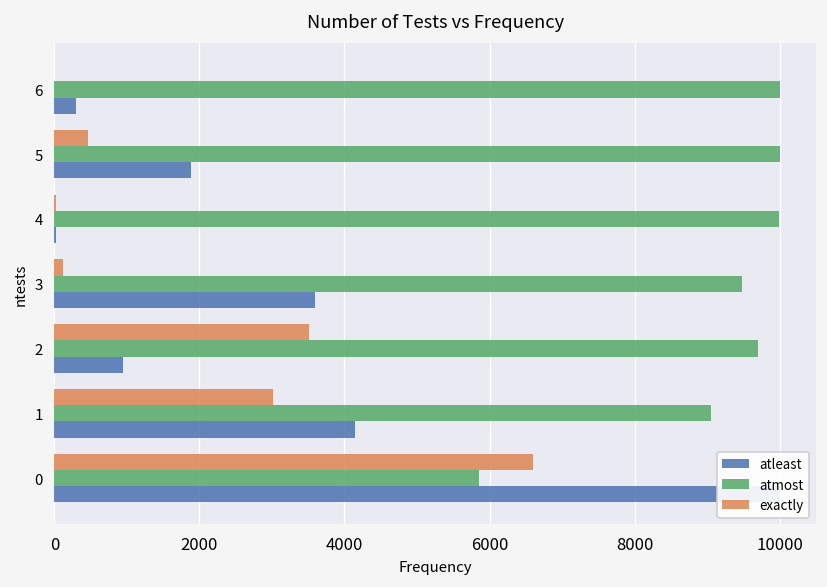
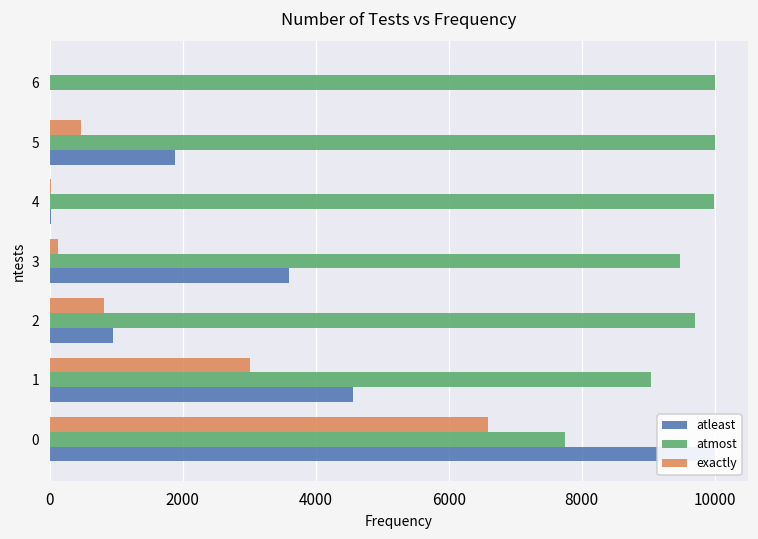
atleast, 6: 300 -> 0
exactly, 2: 3500 -> 800
atleast, 1: 4100 -> 4600
atmost, 0: 5900 -> 7700
